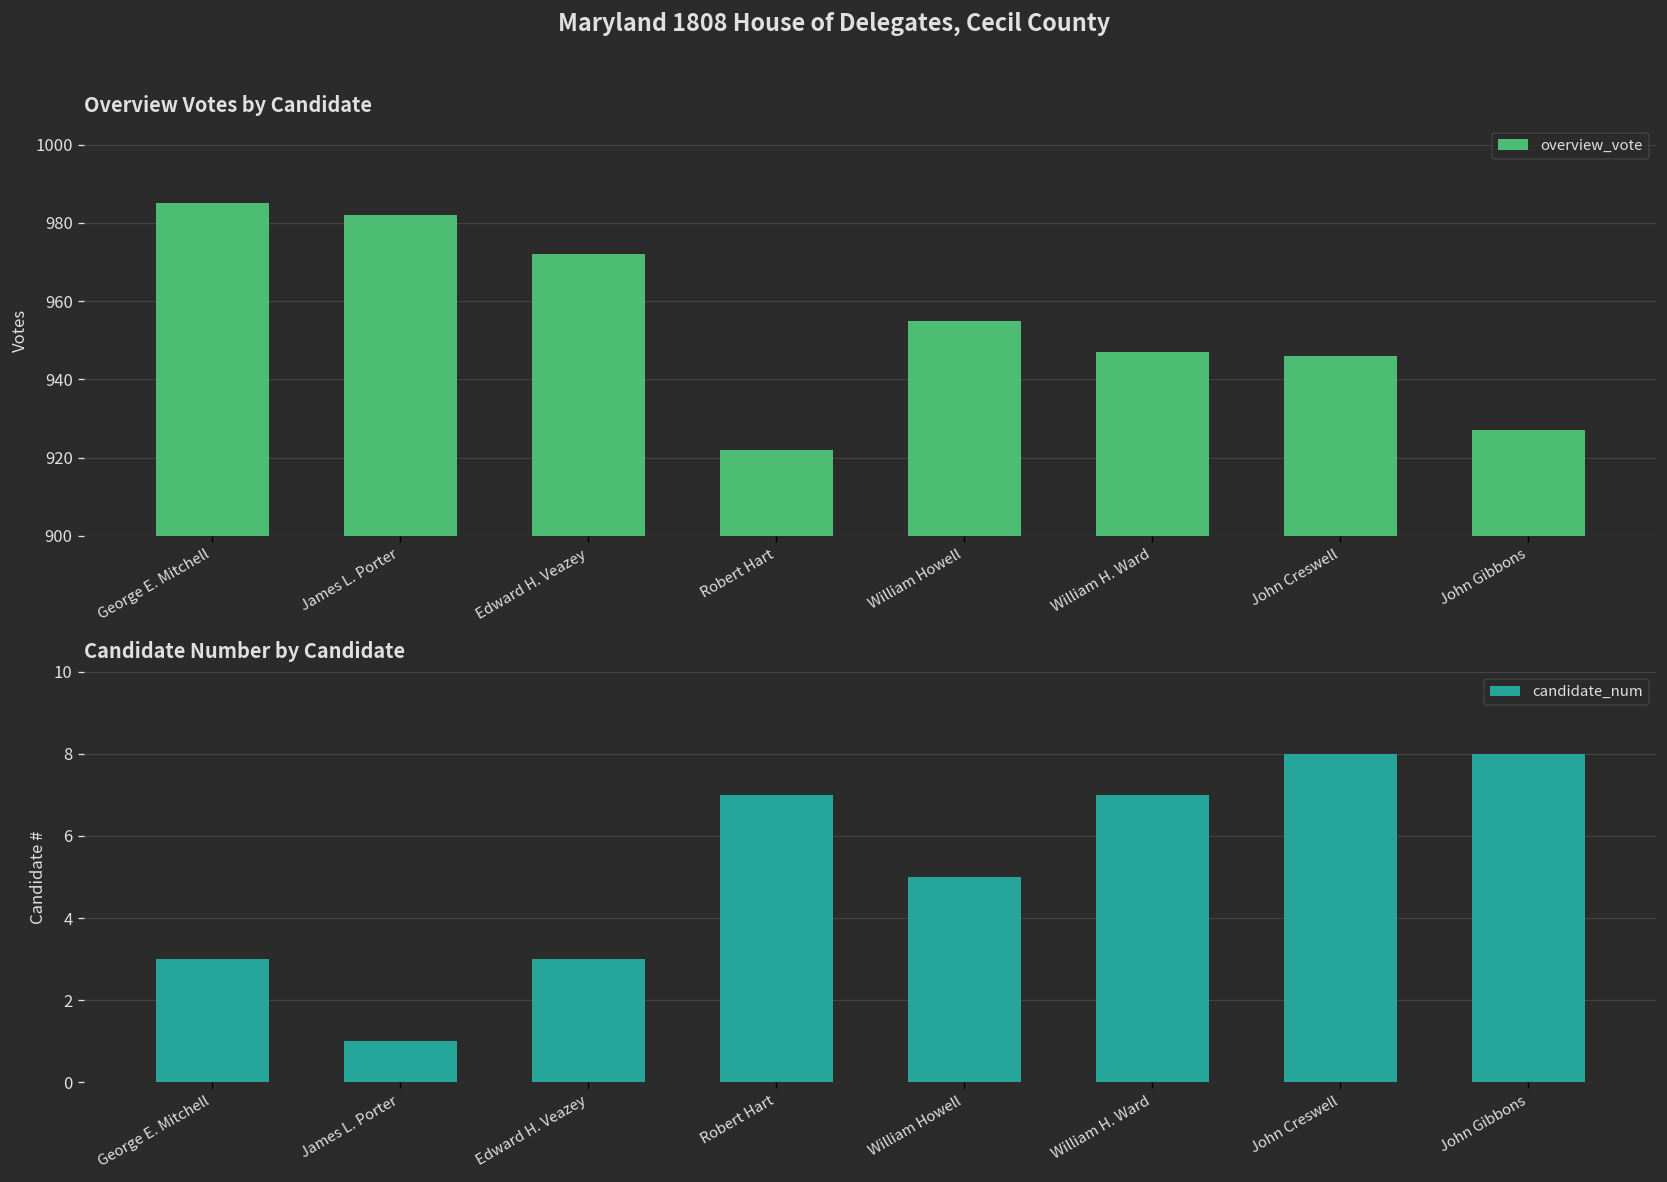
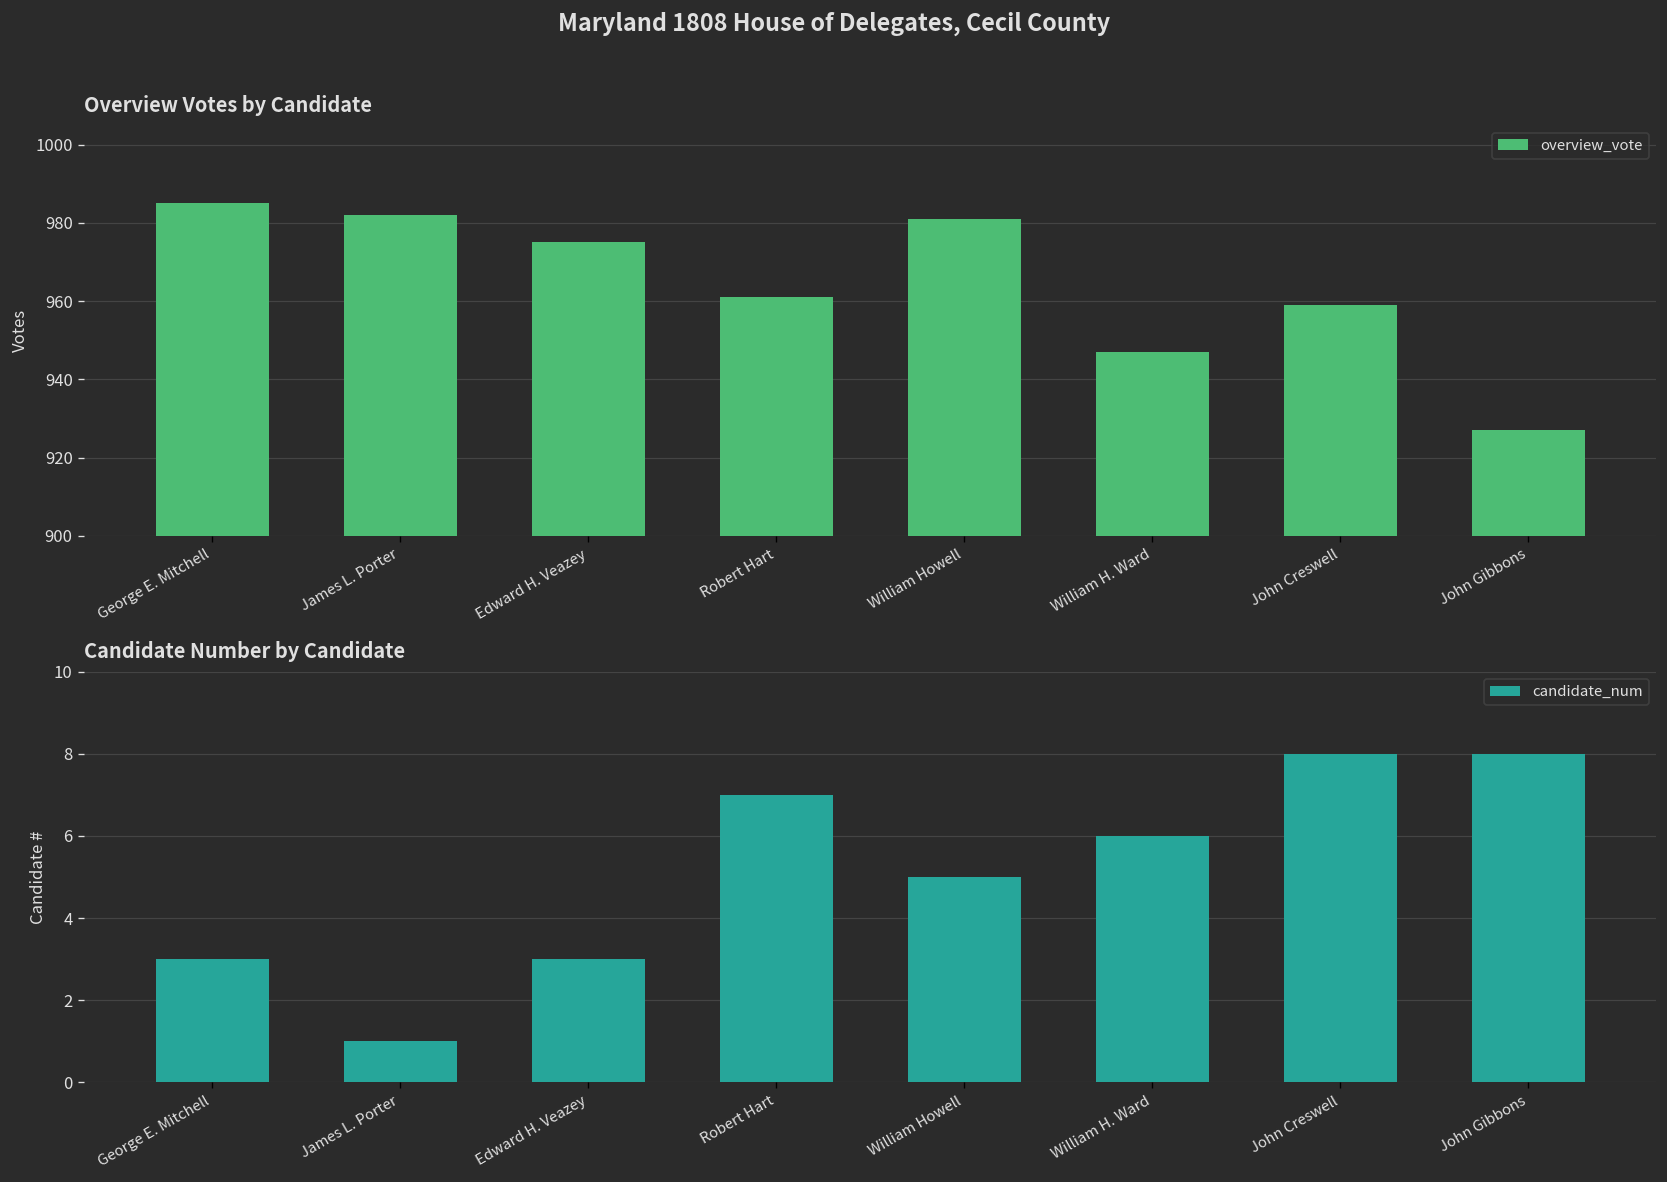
Overview Votes by Candidate, Edward H. Veazey: 972 -> 975
Overview Votes by Candidate, Robert Hart: 922 -> 961
Overview Votes by Candidate, William Howell: 955 -> 981
Overview Votes by Candidate, John Creswell: 946 -> 959
Candidate Number by Candidate, William H. Ward: 7 -> 6
